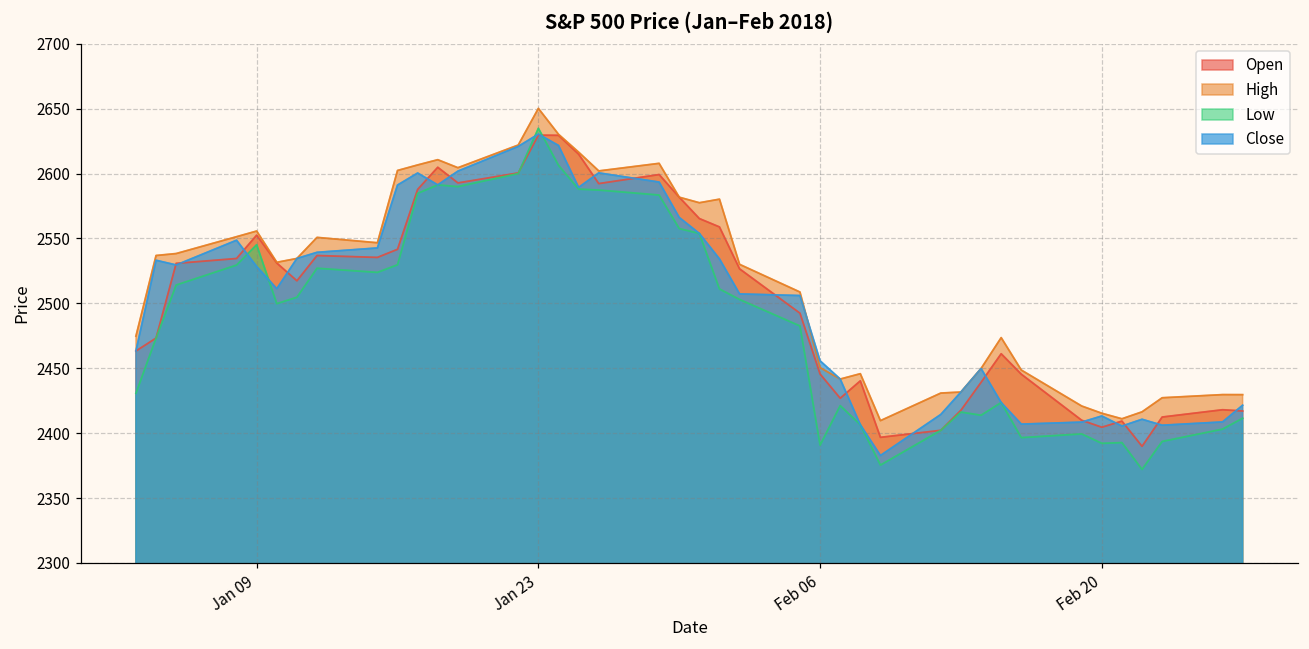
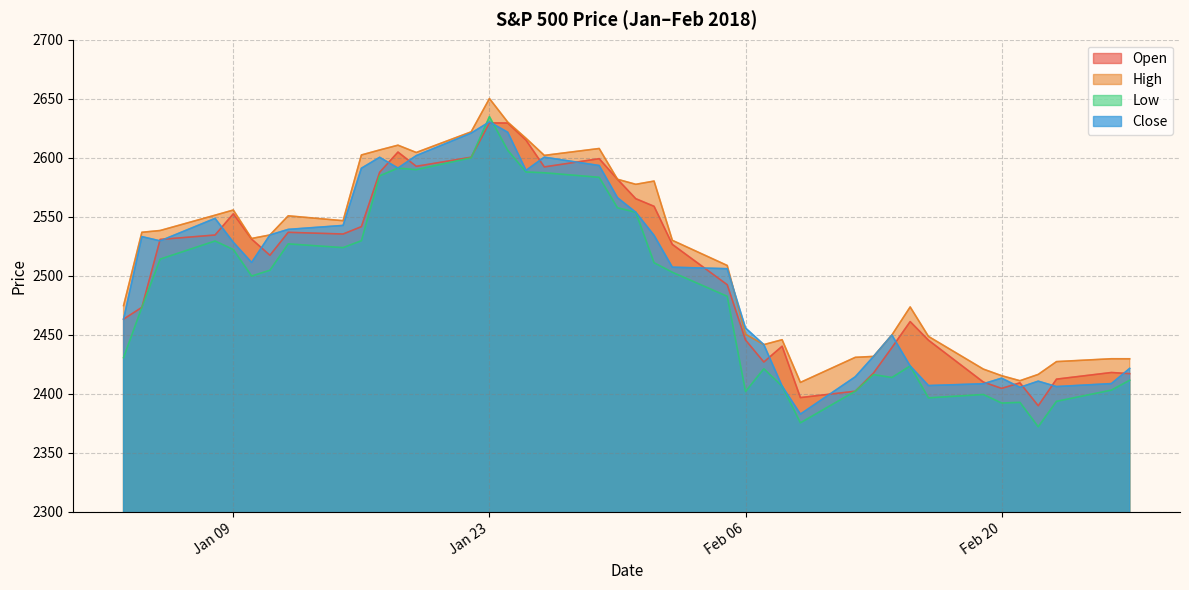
Low, Jan 09: 2545 -> 2522
Low, Feb 06: 2391 -> 2402
